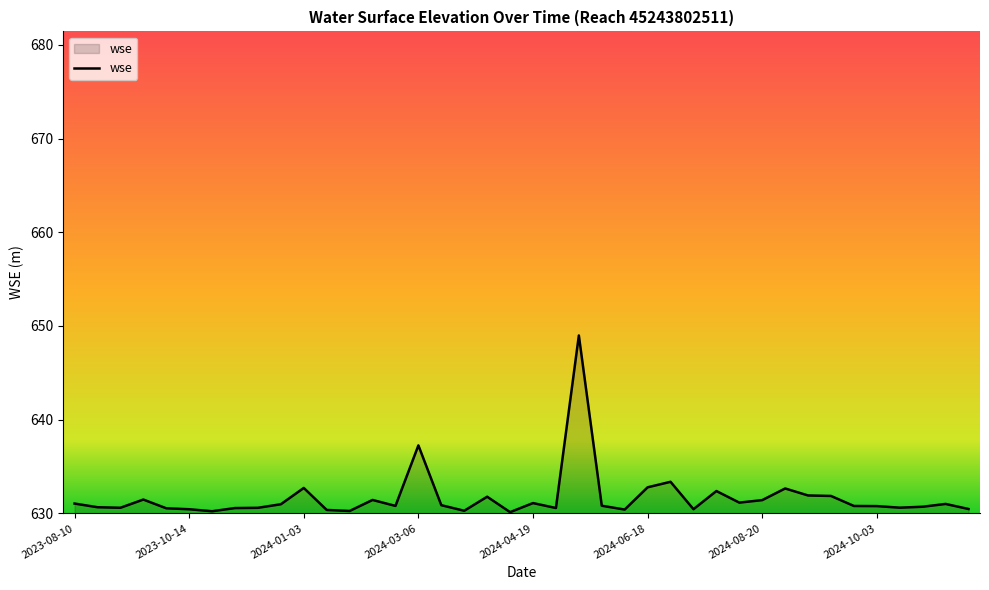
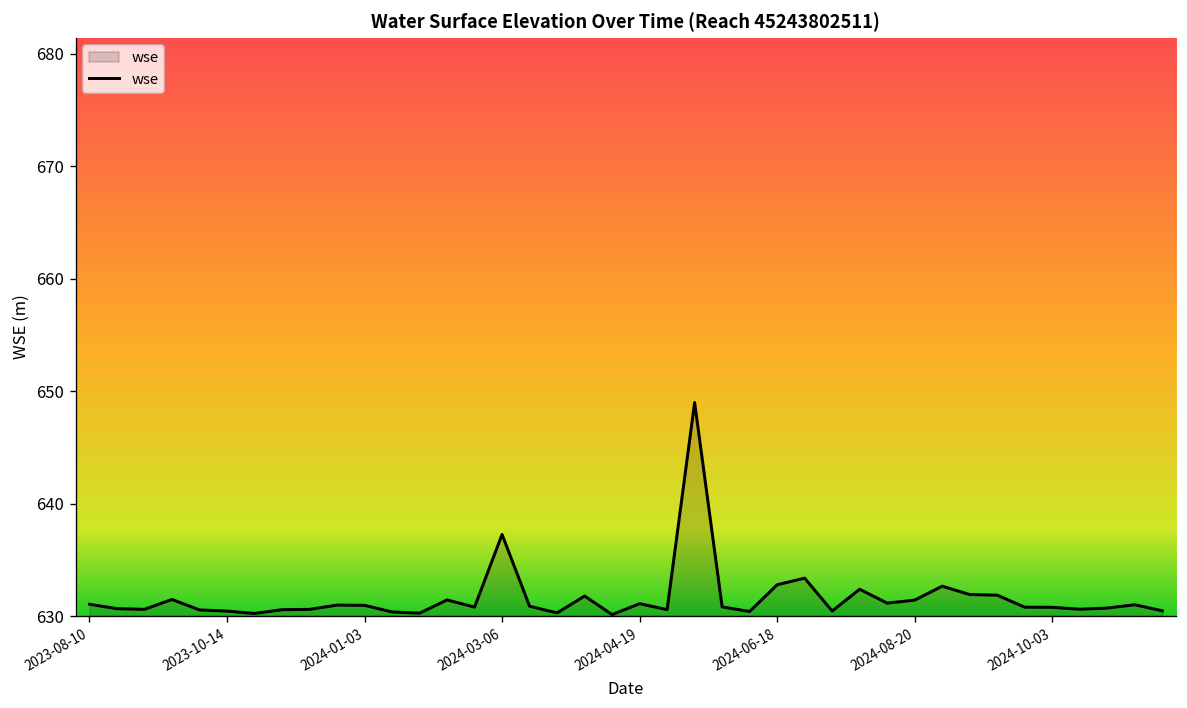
2024-01-03: 633 -> 631
